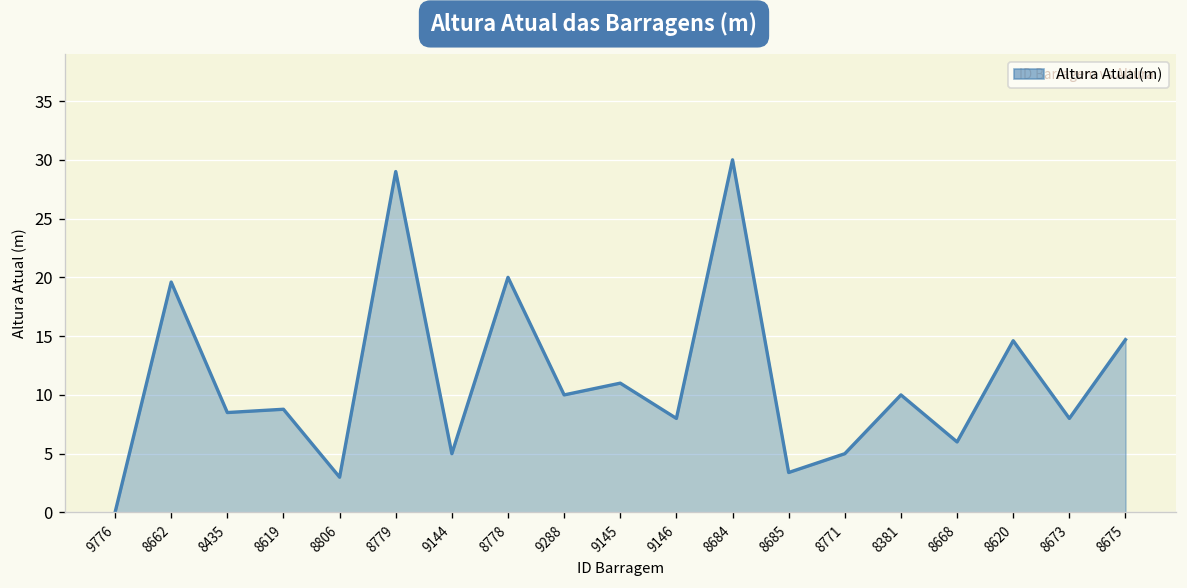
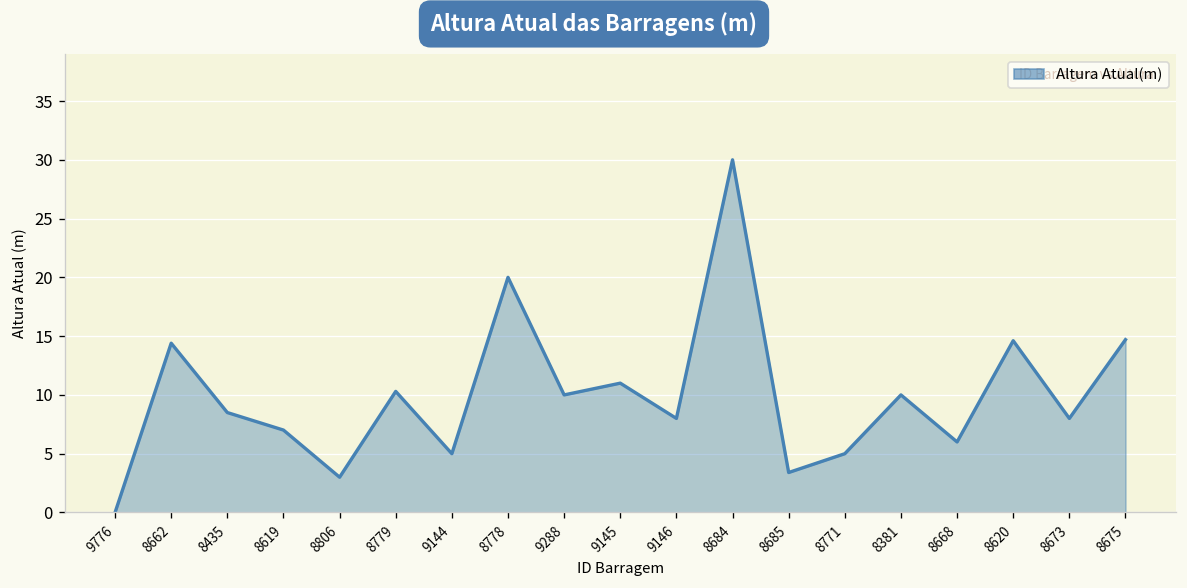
8662: 20 -> 14
8619: 9 -> 7
8779: 29 -> 10
